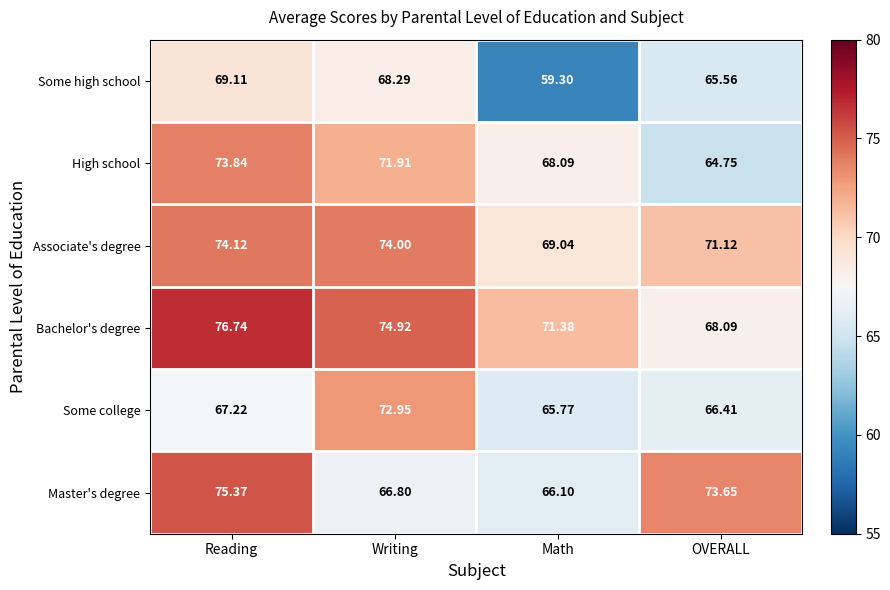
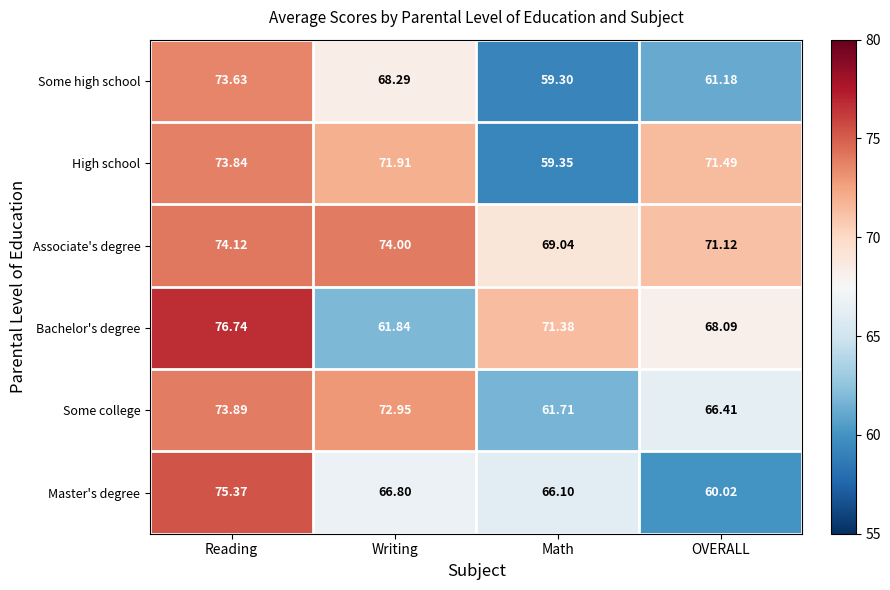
Some high school, Reading: 69.11 -> 73.63
Some high school, OVERALL: 65.56 -> 61.18
High school, Math: 68.09 -> 59.35
High school, OVERALL: 64.75 -> 71.49
Bachelor's degree, Writing: 74.92 -> 61.84
Some college, Reading: 67.22 -> 73.89
Some college, Math: 65.77 -> 61.71
Master's degree, OVERALL: 73.65 -> 60.02
